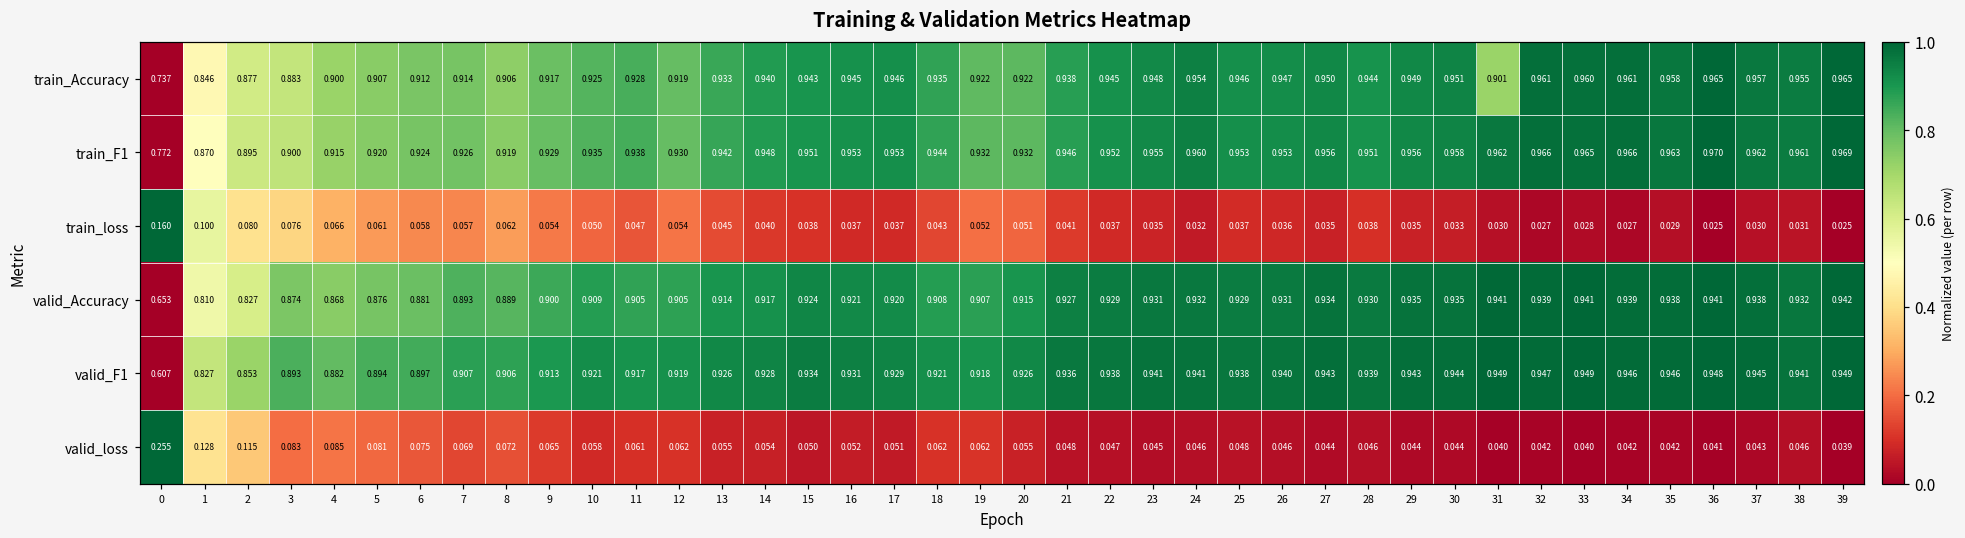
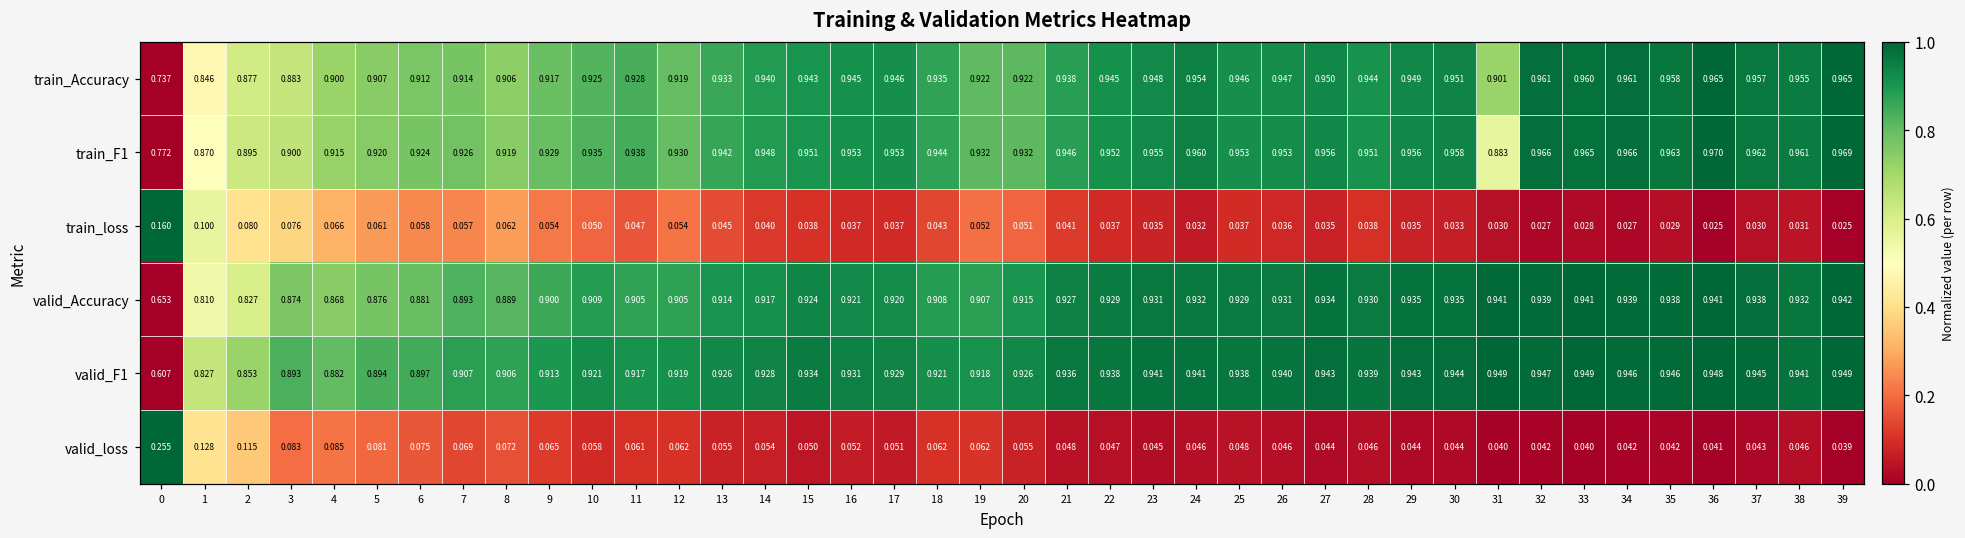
train_F1, 31: 0.962 -> 0.883
